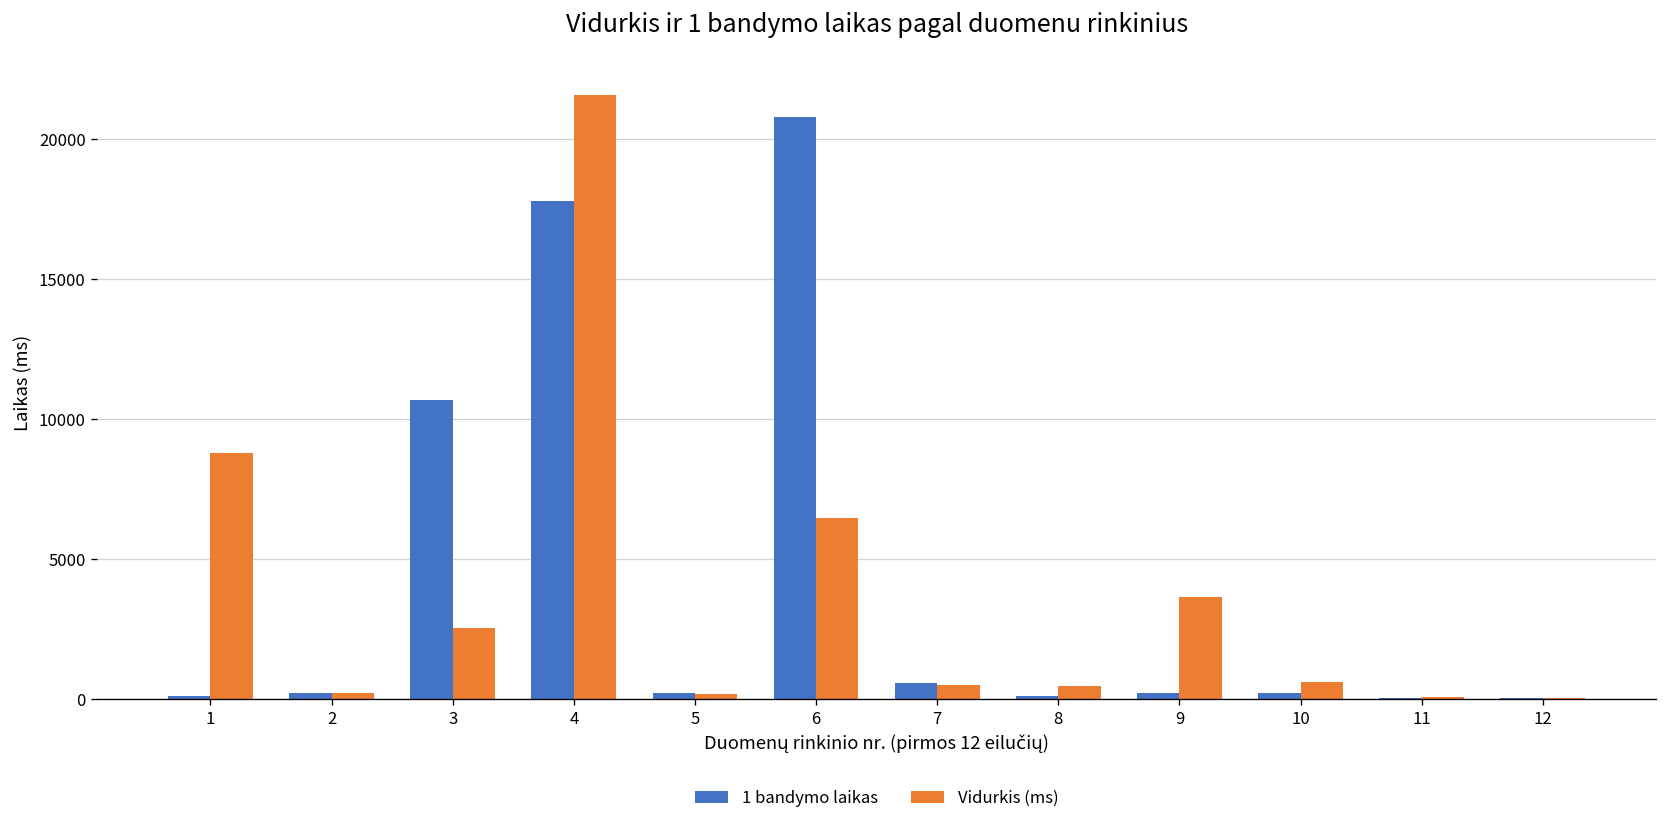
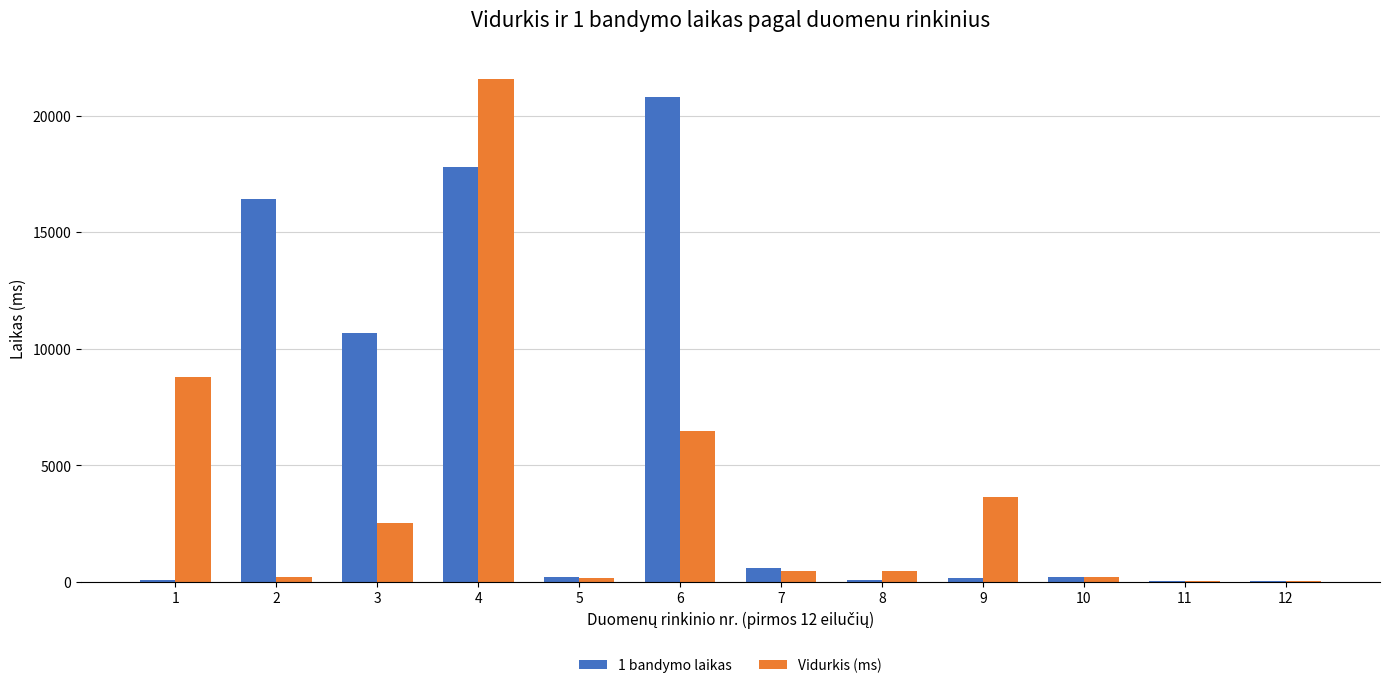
1 bandymo laikas, 2: 200 -> 16400
Vidurkis (ms), 10: 600 -> 200
